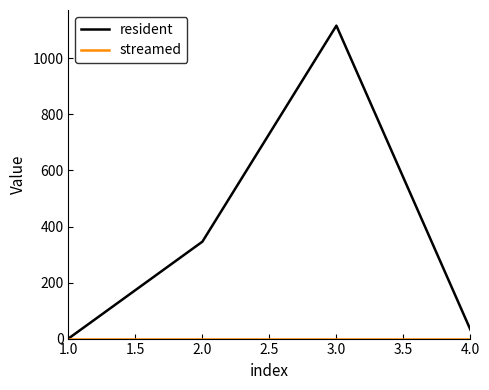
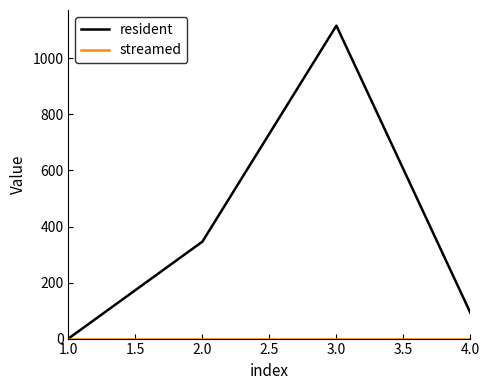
resident, 4.0: 30 -> 90
